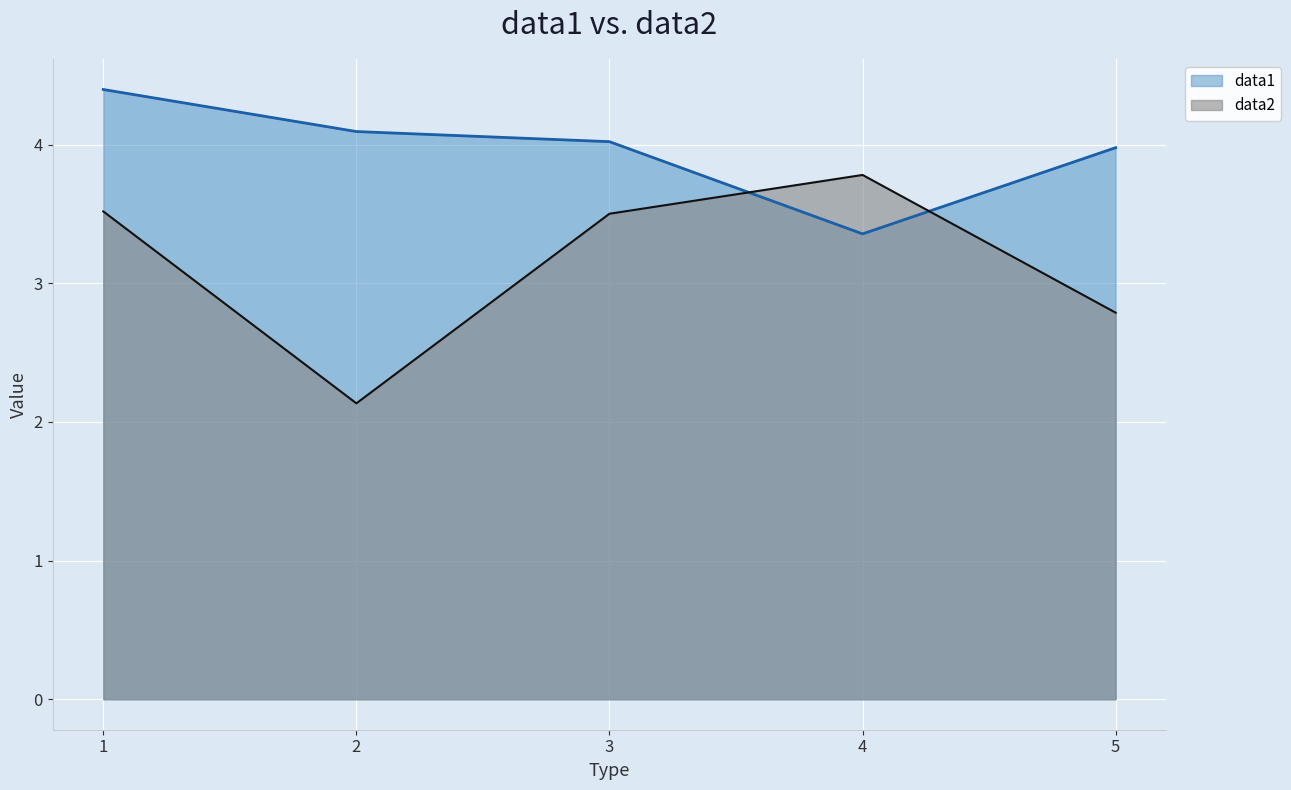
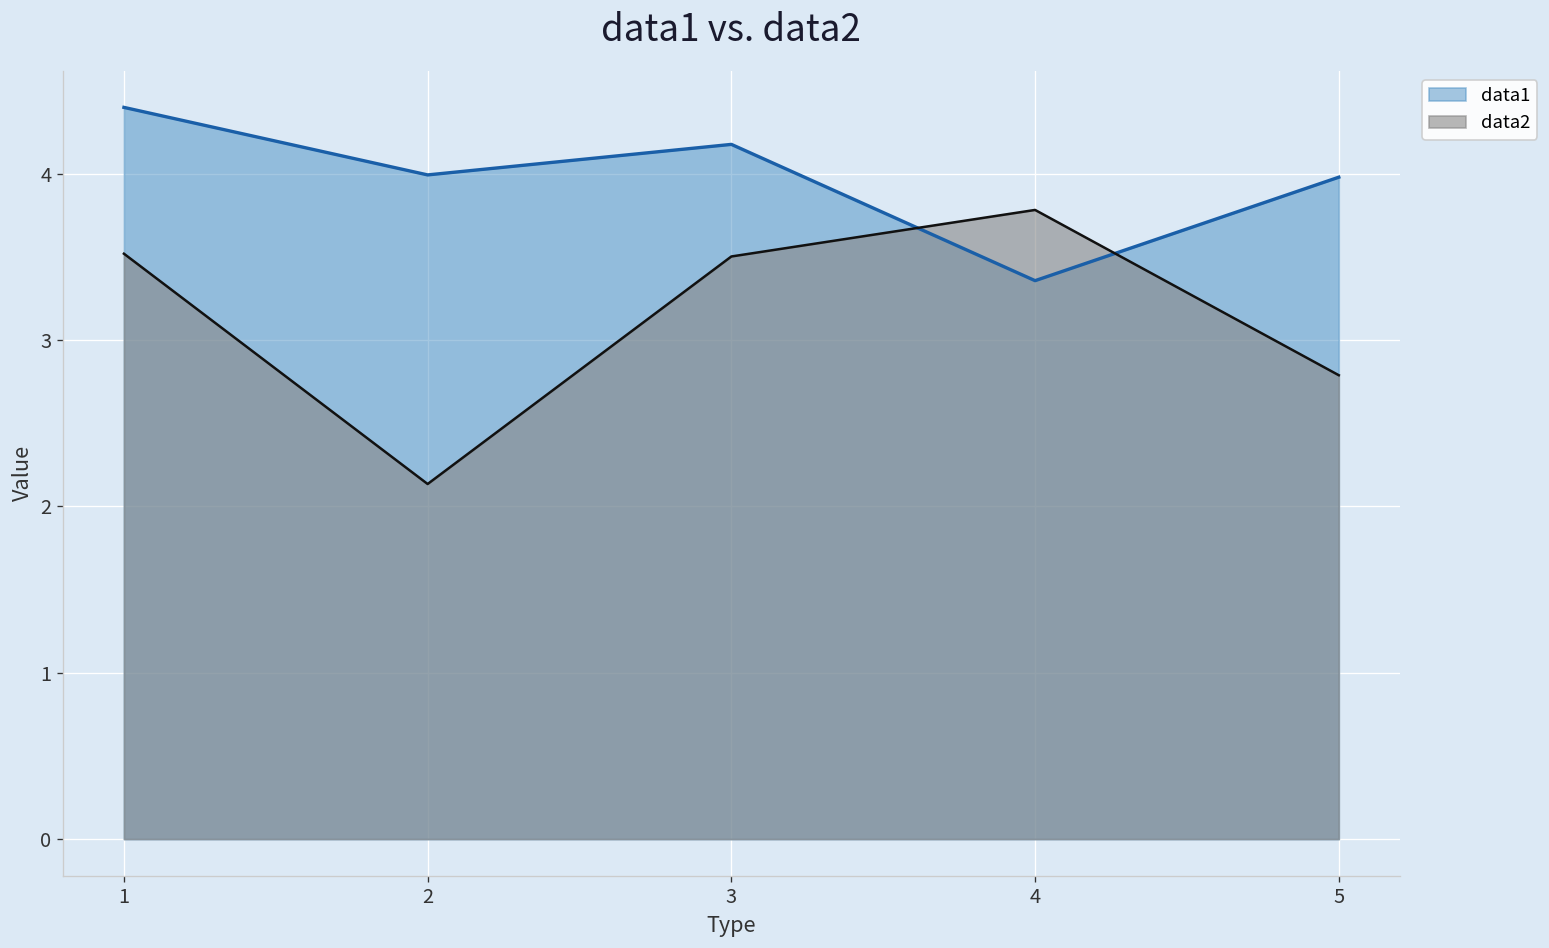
data1, 2: 4.09 -> 3.99
data1, 3: 4.02 -> 4.18
